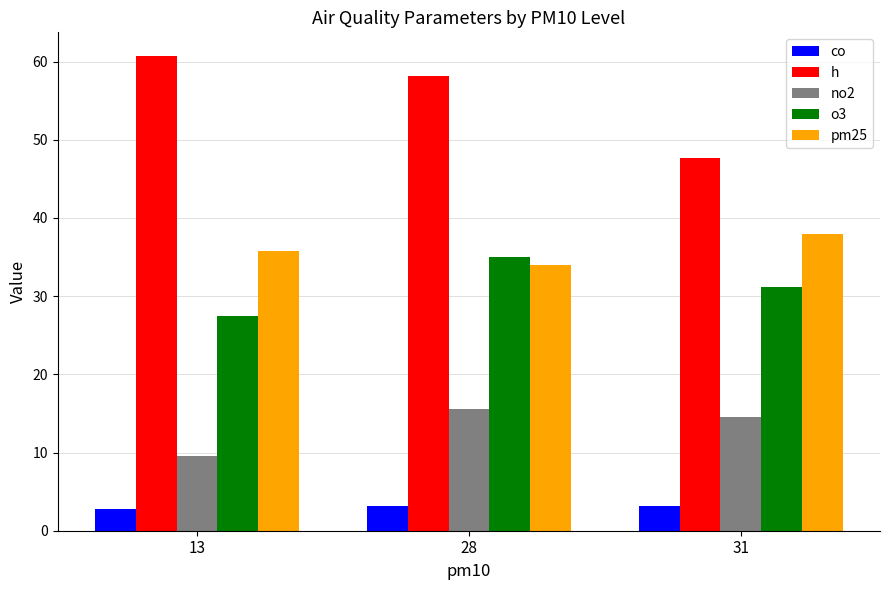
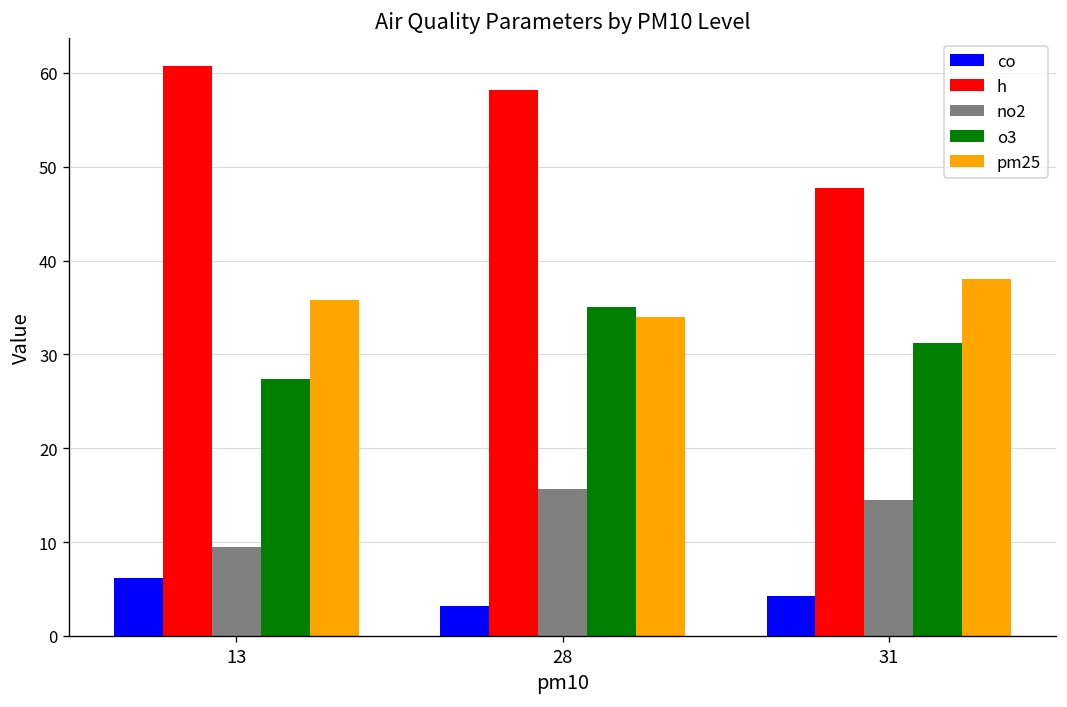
co, 13: 3 -> 6
co, 31: 3 -> 4
